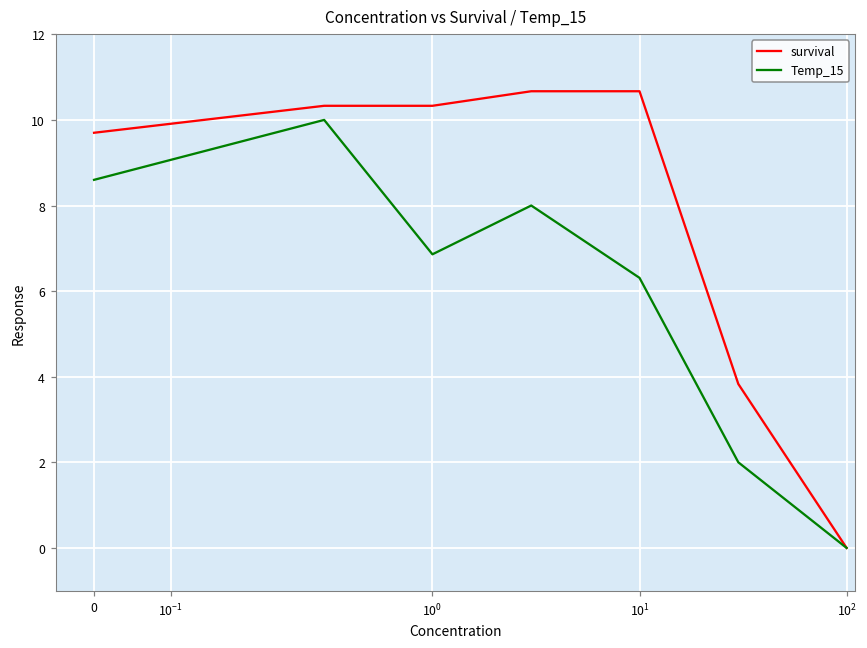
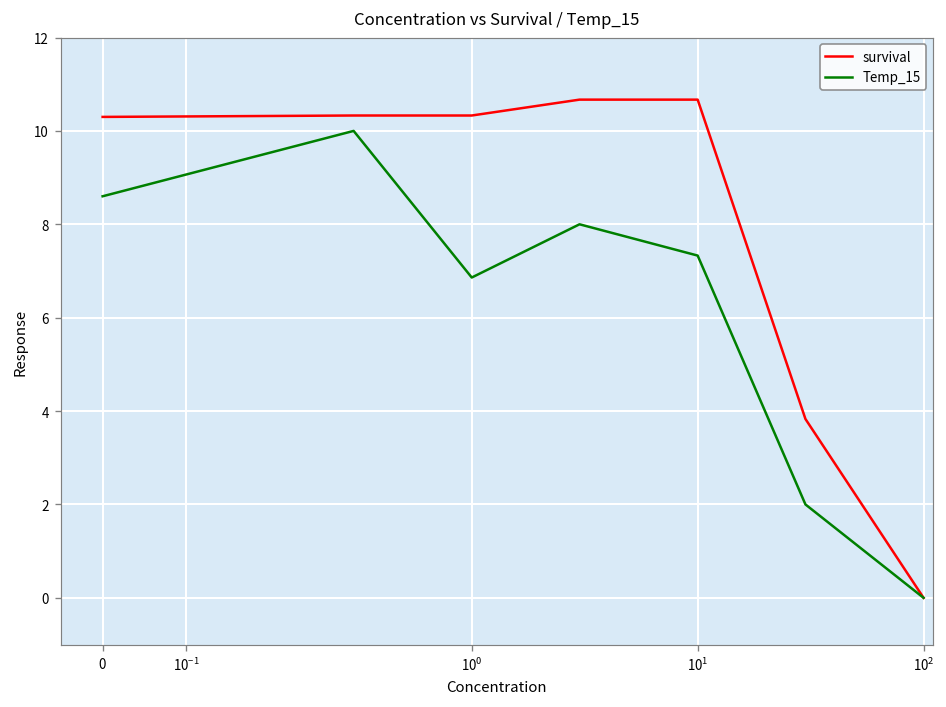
survival, 0: 9.7 -> 10.3
Temp_15, 10^1: 6.3 -> 7.3
